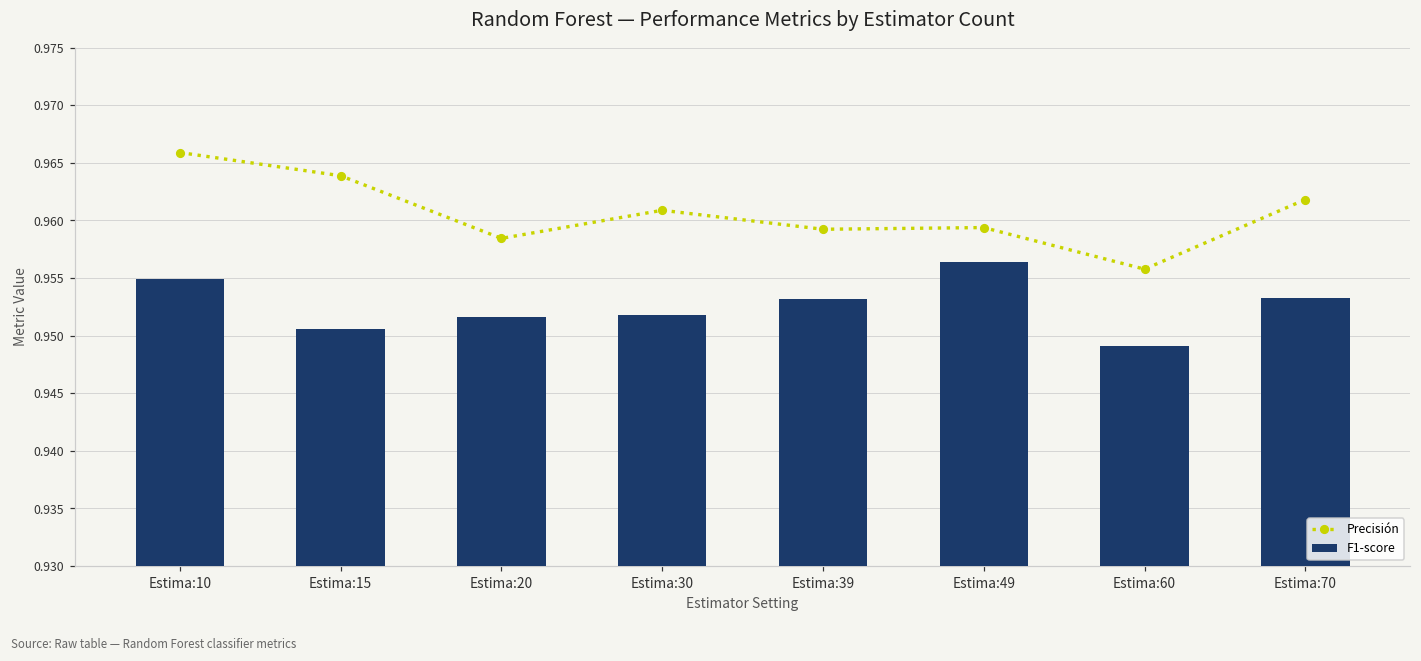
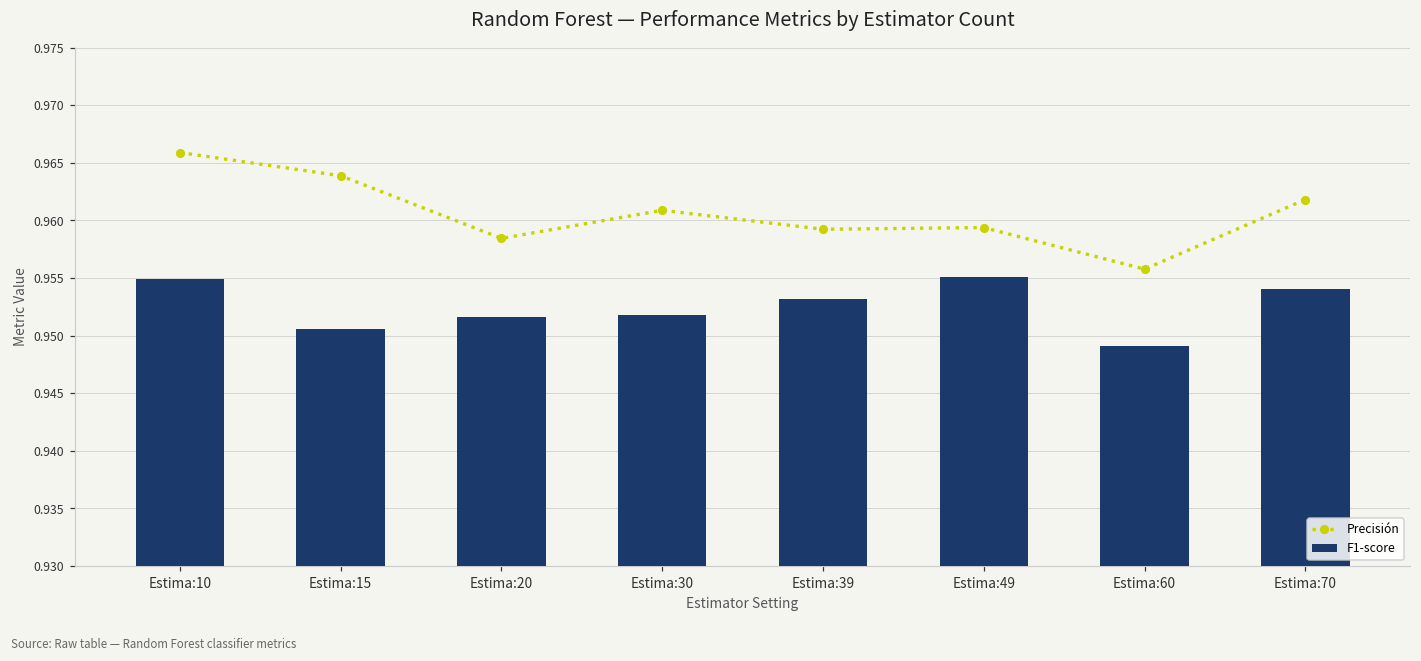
F1-score, Estima:49: 0.9564 -> 0.9551
F1-score, Estima:70: 0.9532 -> 0.9540
